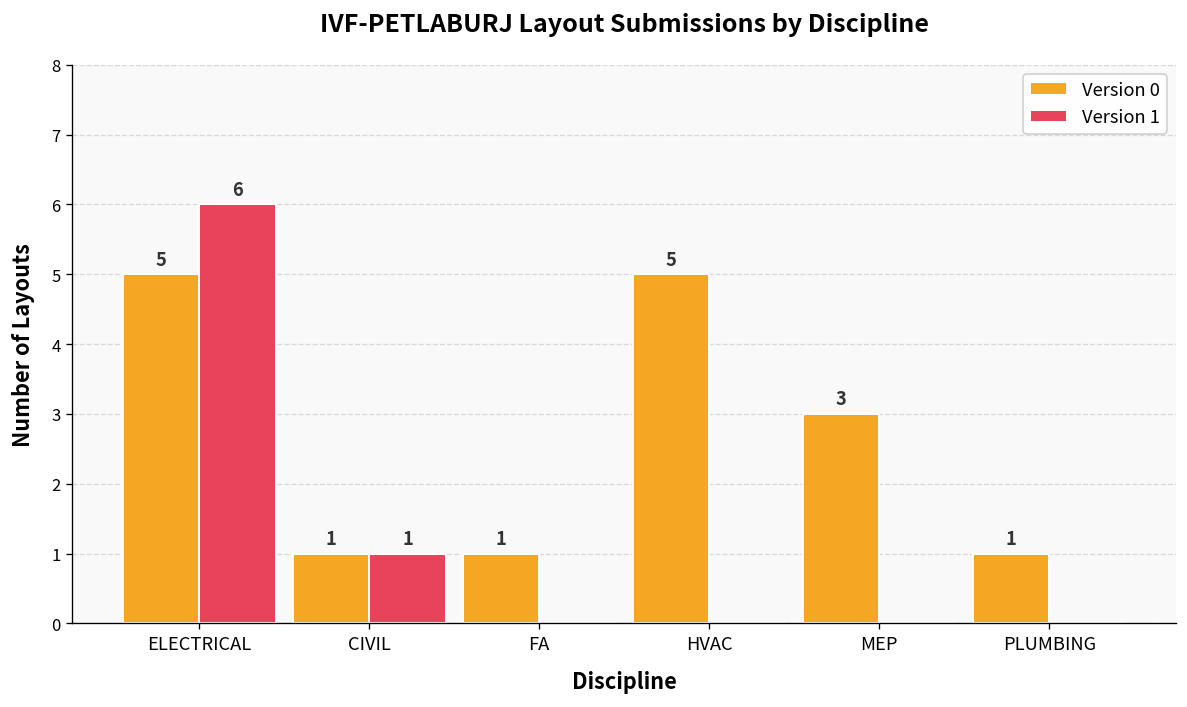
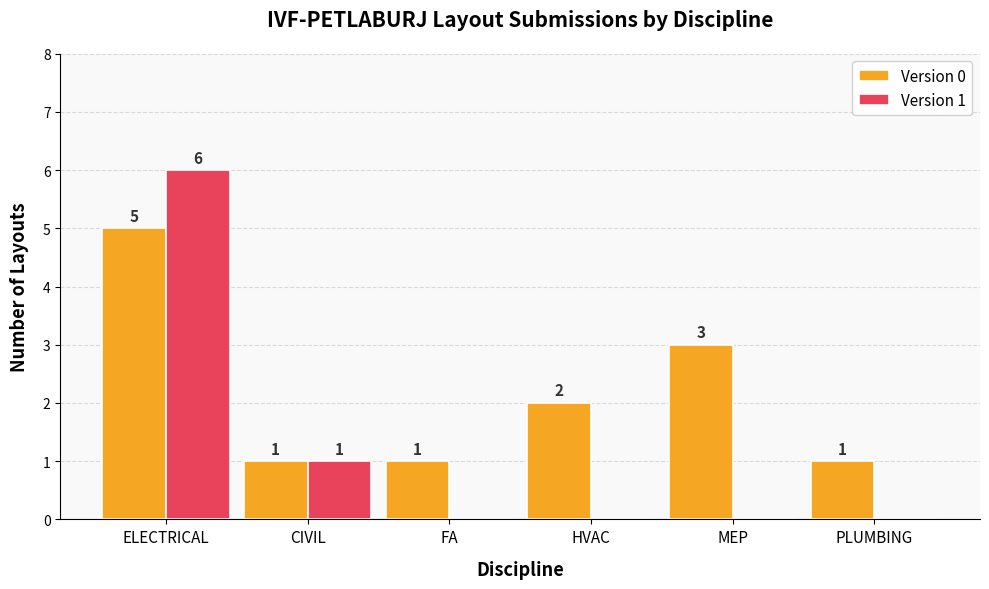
Version 0, HVAC: 5 -> 2
